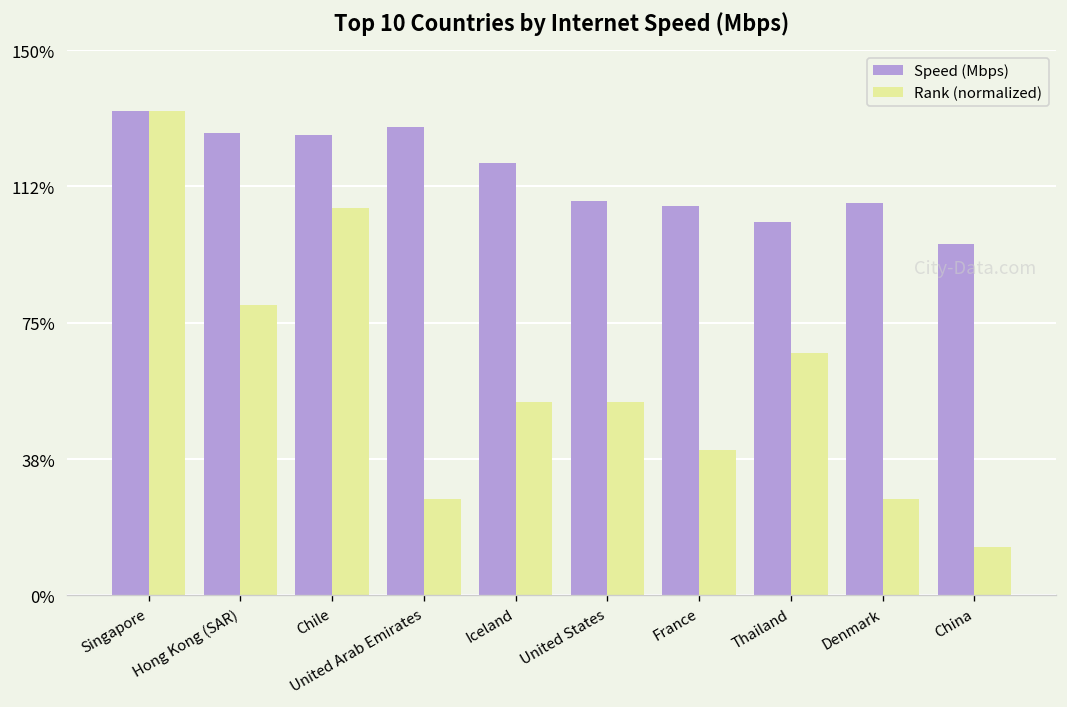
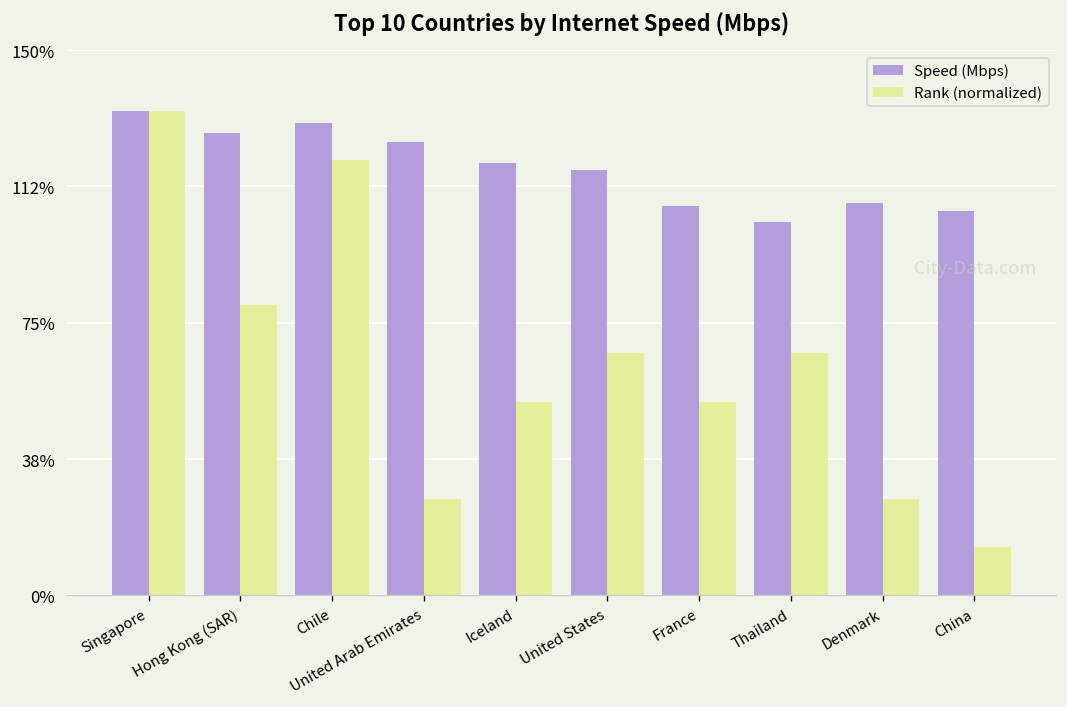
Speed (Mbps), Chile: 127% -> 130%
Rank (normalized), Chile: 107% -> 120%
Speed (Mbps), United Arab Emirates: 129% -> 125%
Speed (Mbps), United States: 108% -> 117%
Rank (normalized), United States: 53% -> 67%
Rank (normalized), France: 40% -> 53%
Speed (Mbps), China: 97% -> 106%
